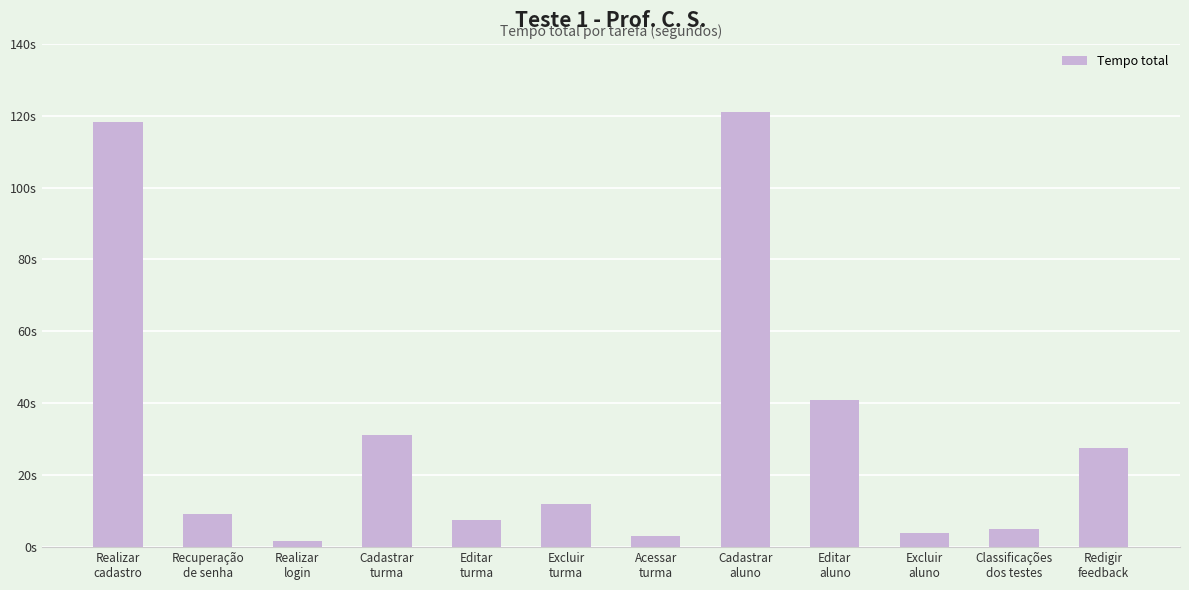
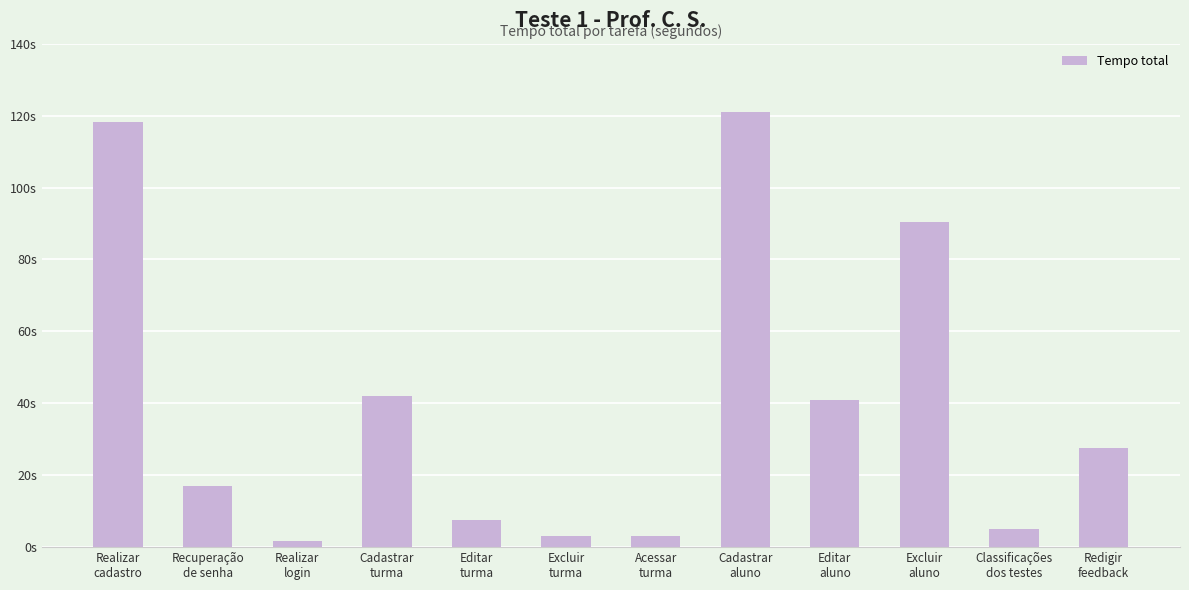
Recuperação de senha: 9s -> 17s
Cadastrar turma: 31s -> 42s
Excluir turma: 12s -> 3s
Excluir aluno: 4s -> 91s
